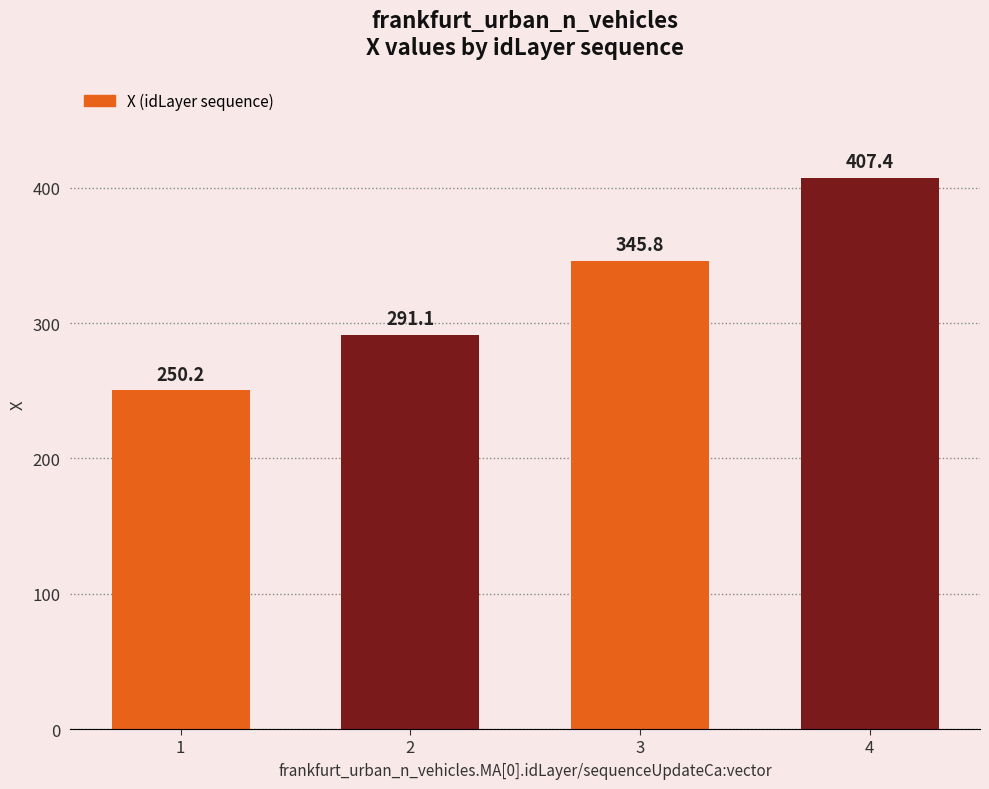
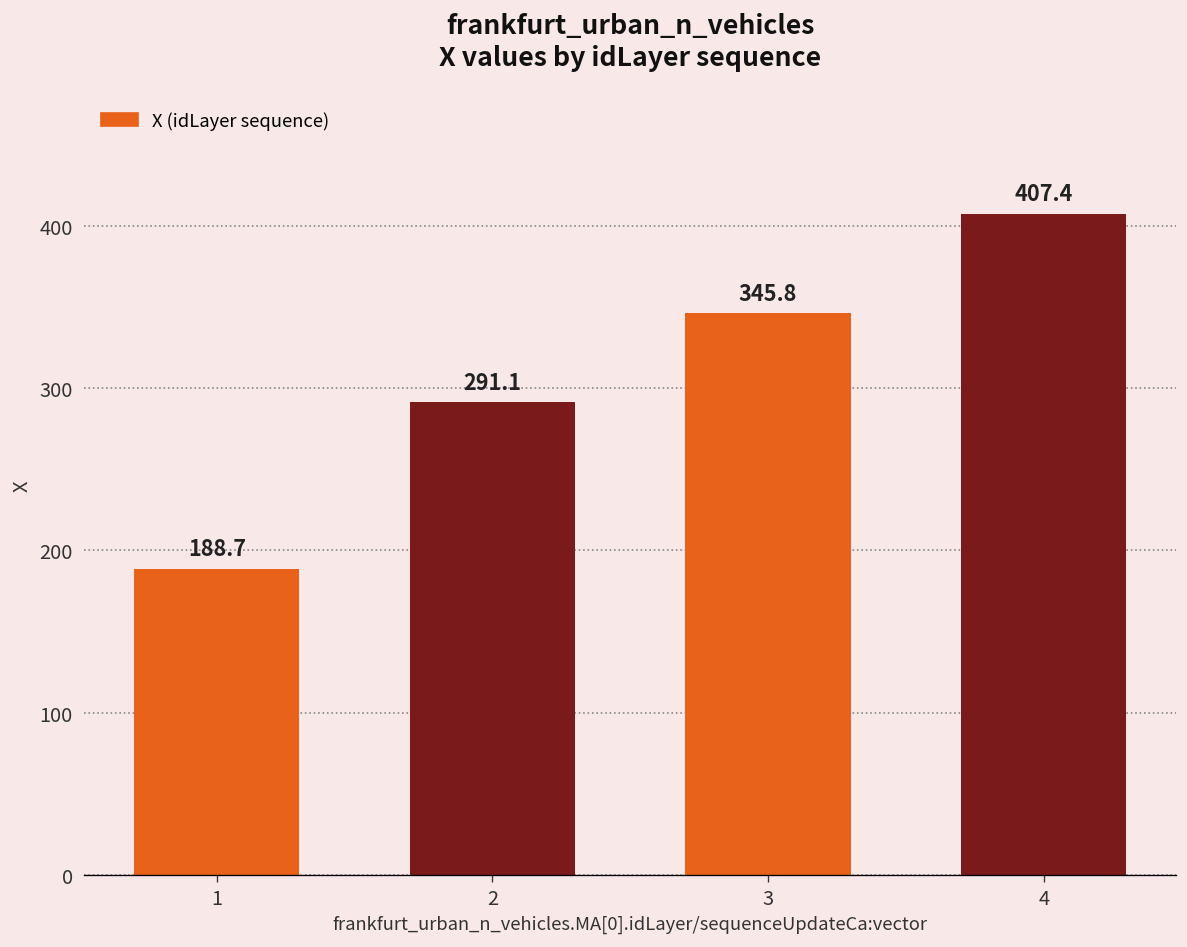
1: 250.2 -> 188.7
